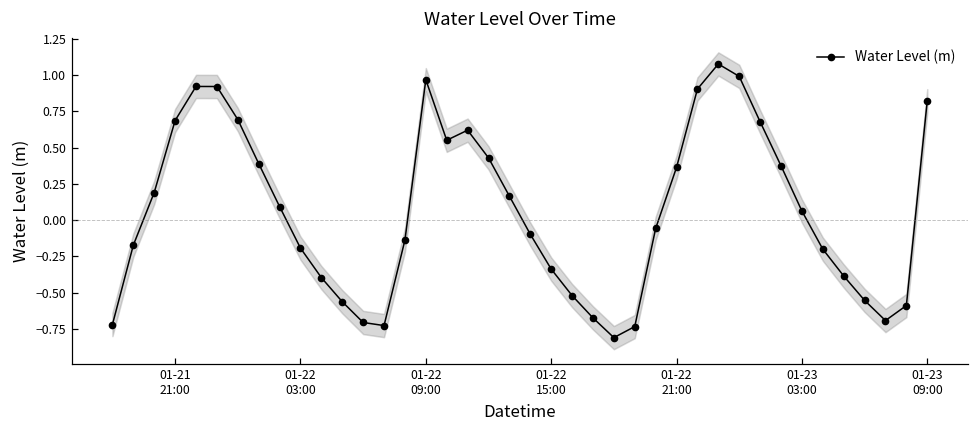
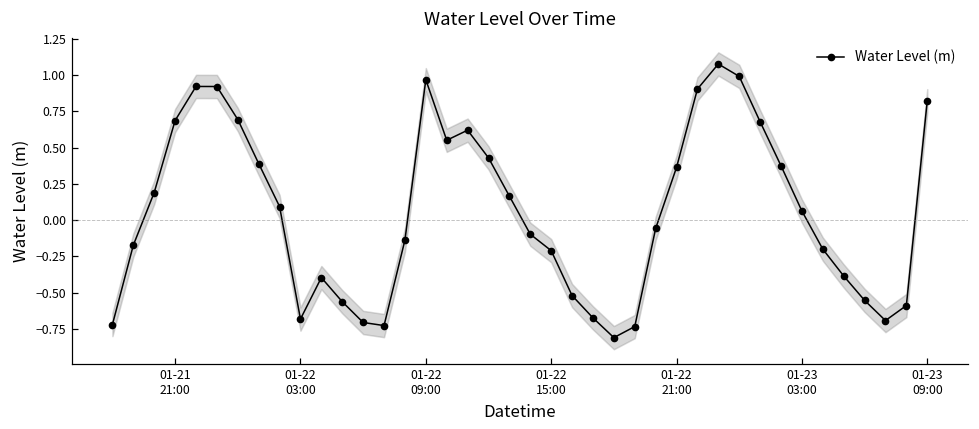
Water Level (m), 01-22 03:00: -0.19 -> -0.68
Water Level (m), 01-22 15:00: -0.34 -> -0.21
